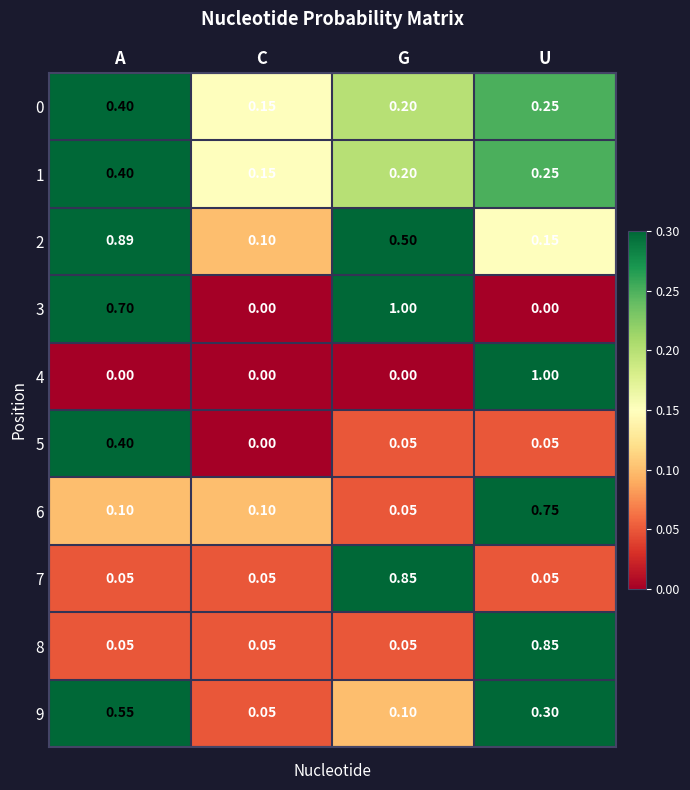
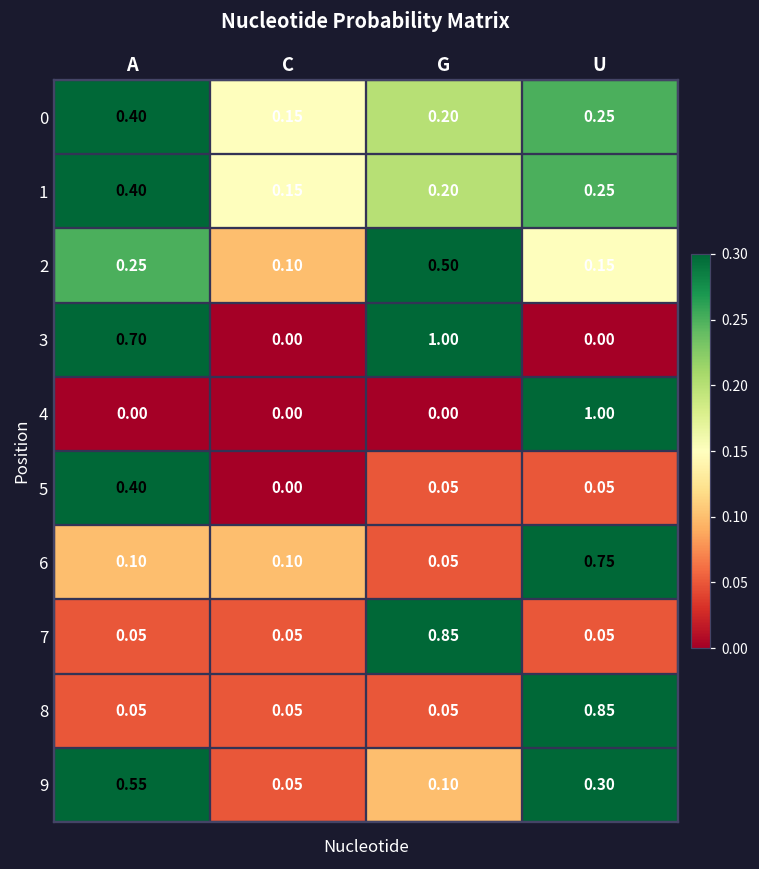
2, A: 0.89 -> 0.25
